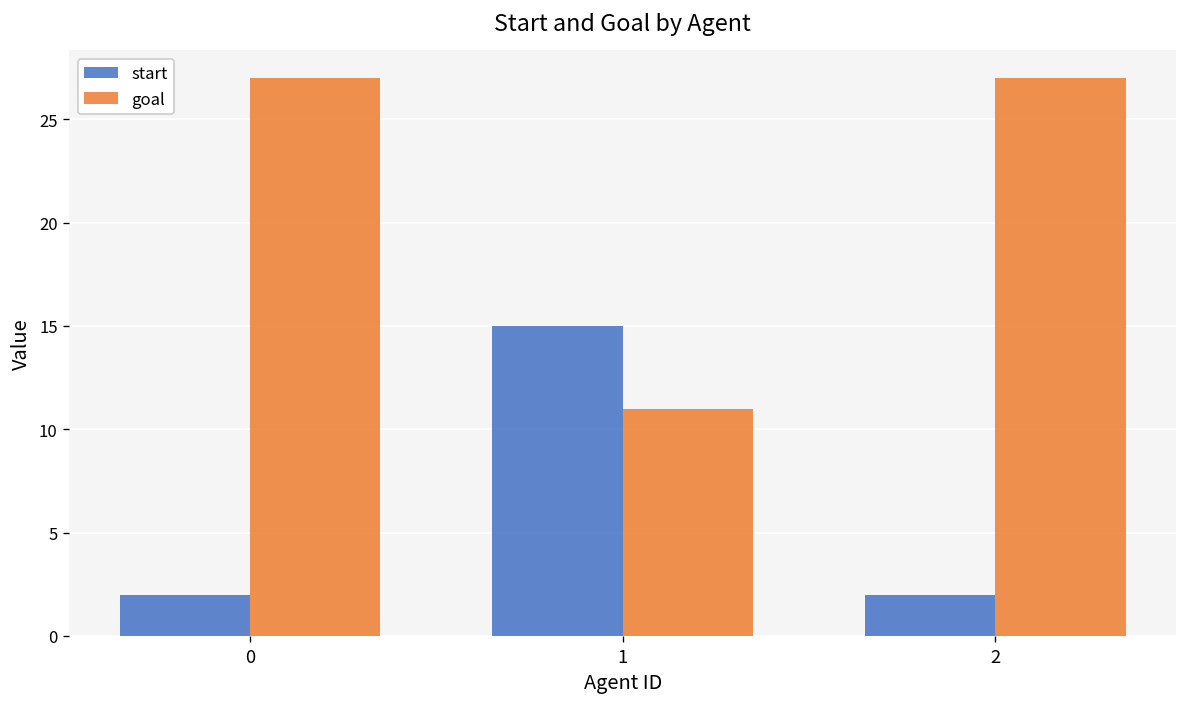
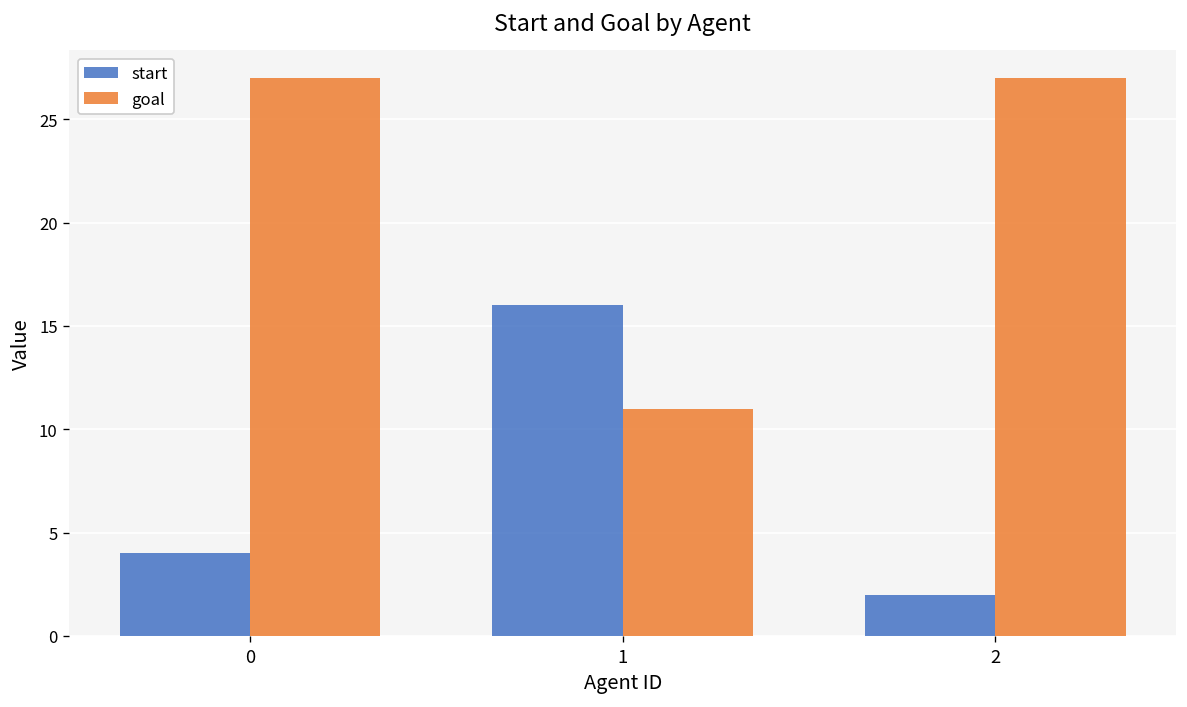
start, 0: 2 -> 4
start, 1: 15 -> 16
